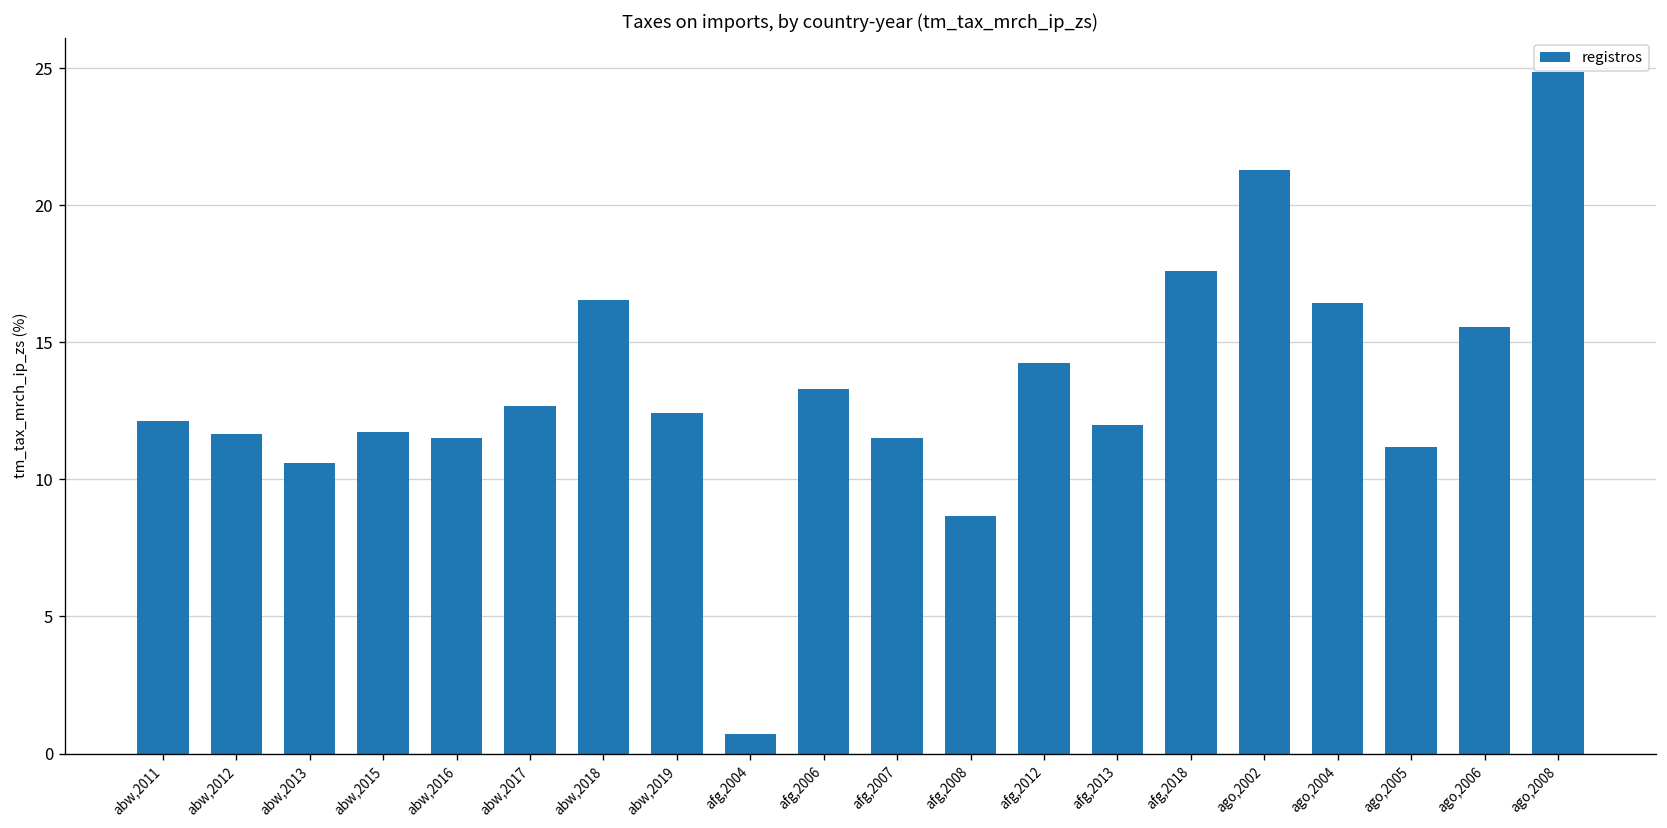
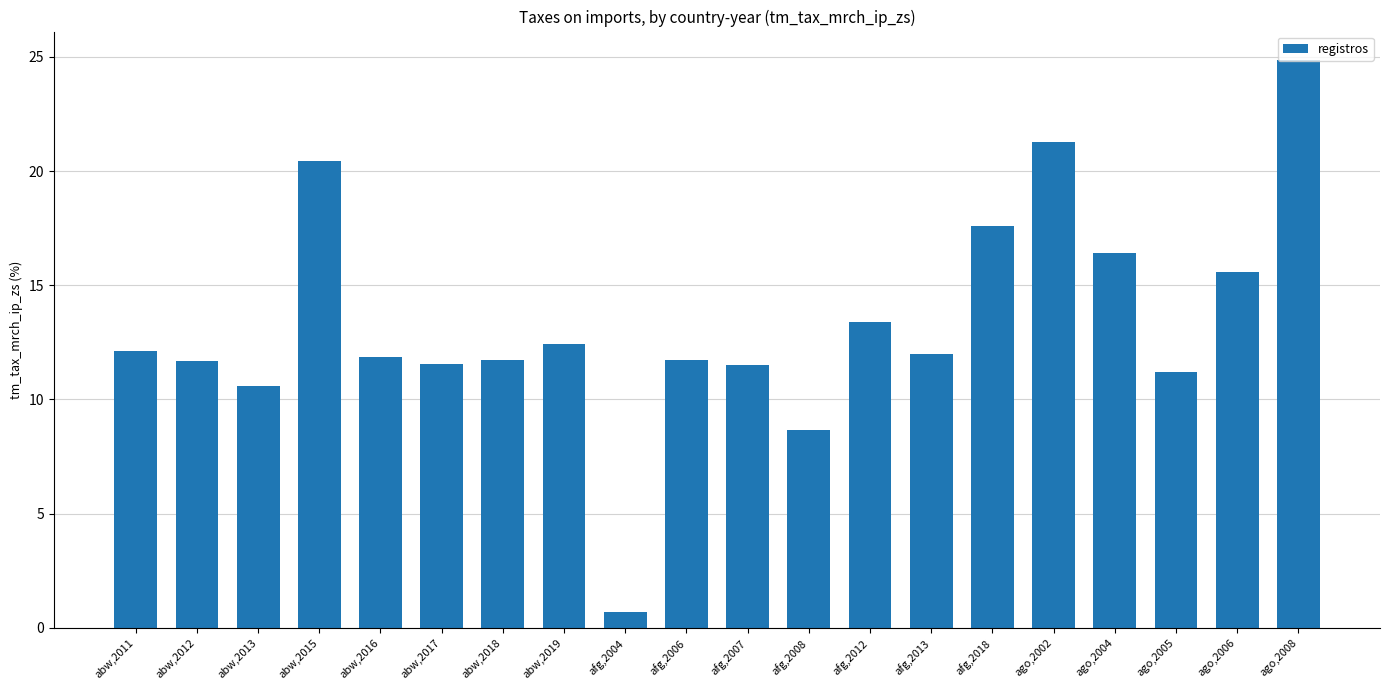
abw,2015: 11.7 -> 20.5
abw,2016: 11.5 -> 11.9
abw,2017: 12.7 -> 11.6
abw,2018: 16.5 -> 11.7
afg,2006: 13.3 -> 11.7
afg,2012: 14.3 -> 13.4
